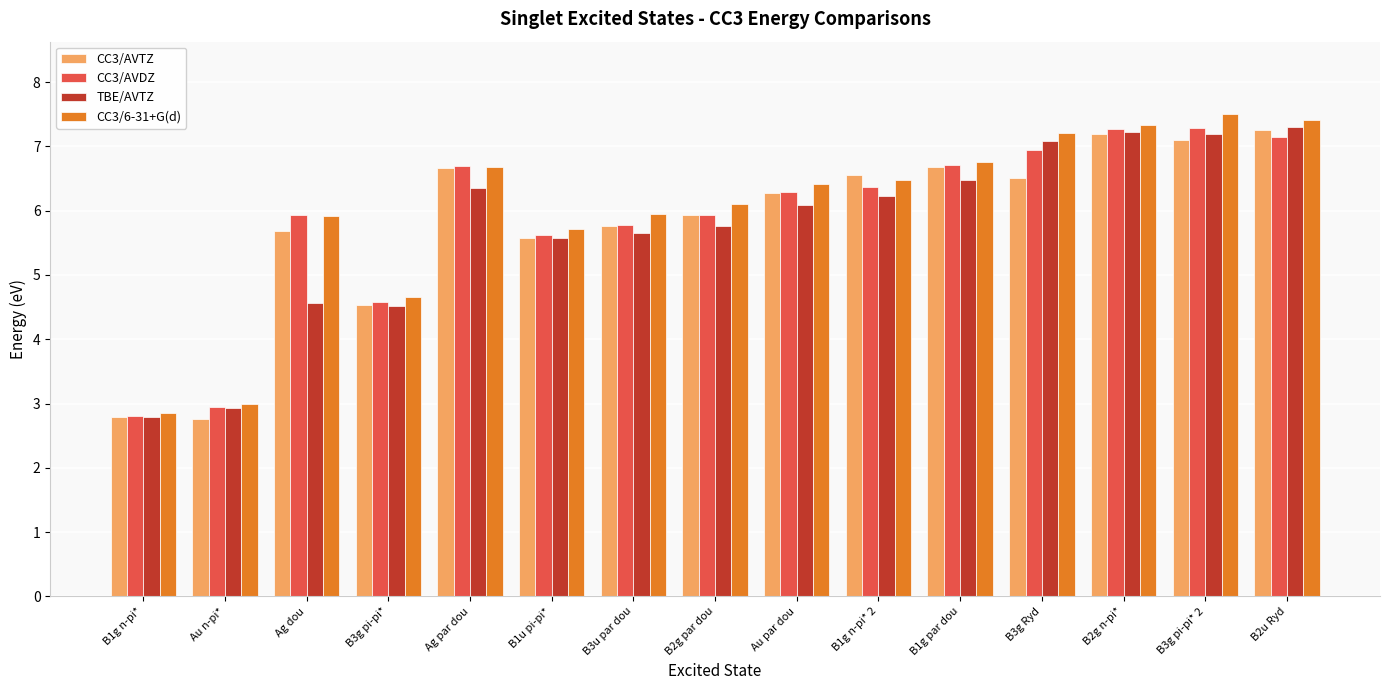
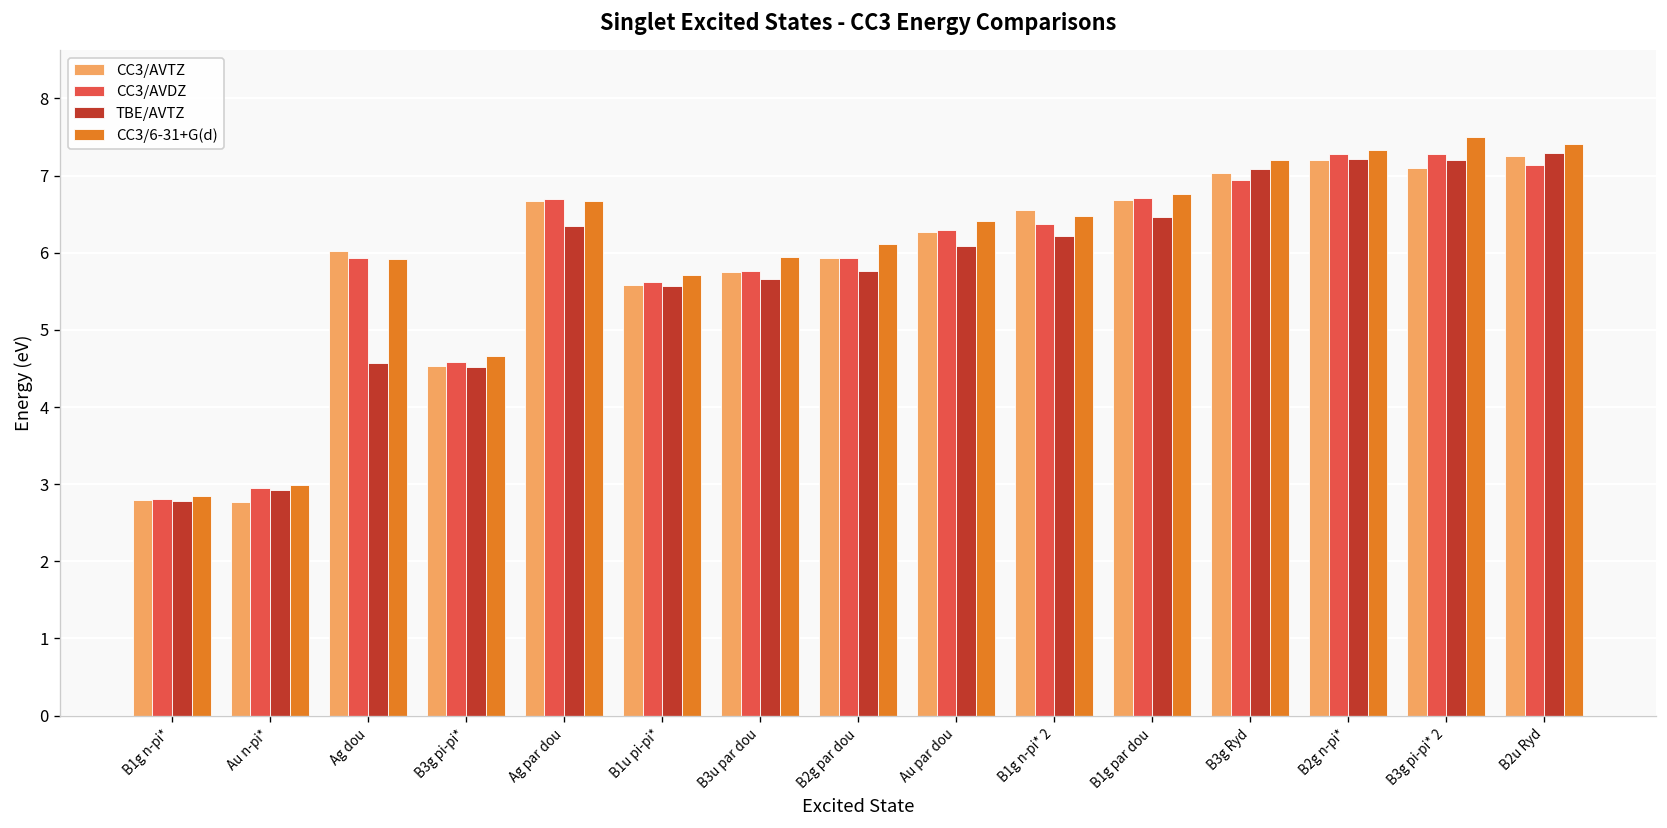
CC3/AVTZ, Ag dou: 5.7 -> 6.0
CC3/AVTZ, B3g Ryd: 6.5 -> 7.0
